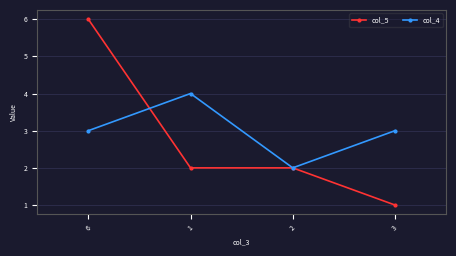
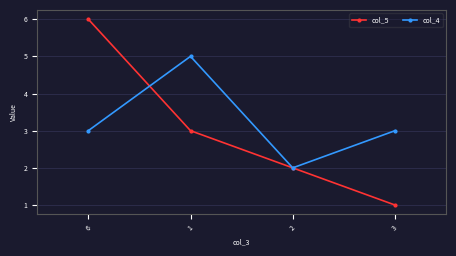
col_5, 1: 2 -> 3
col_4, 1: 4 -> 5
